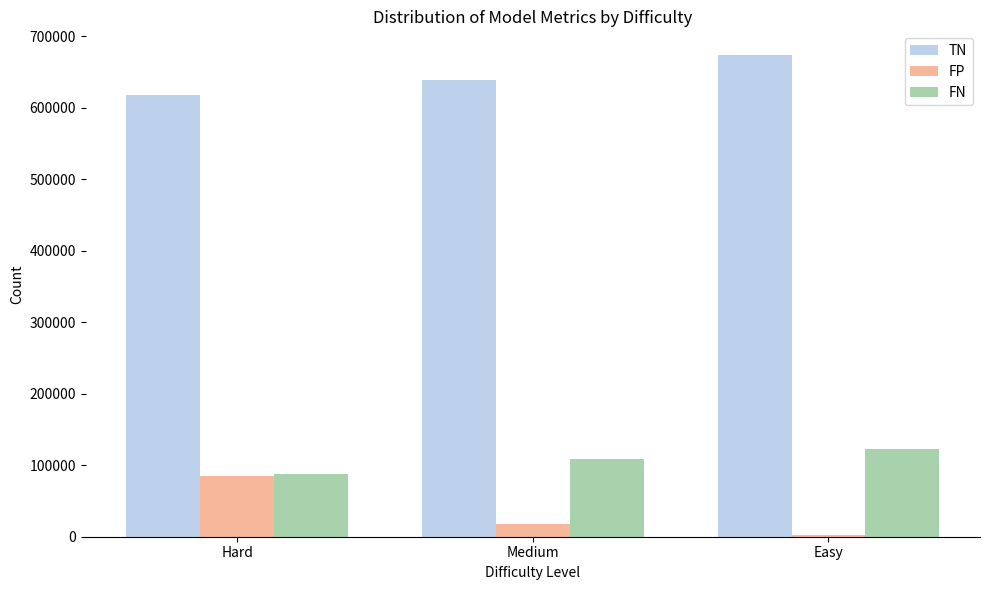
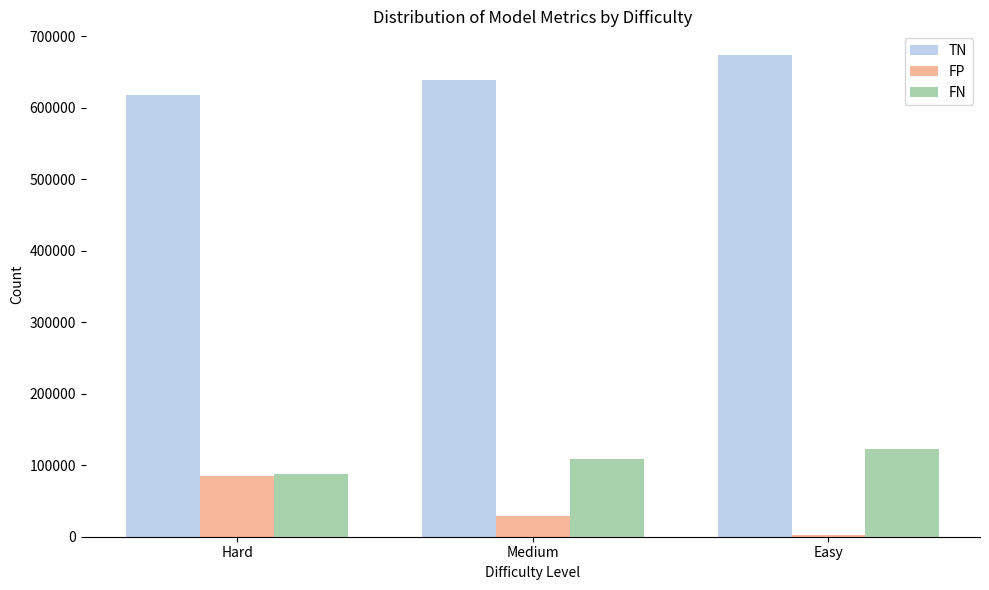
FP, Medium: 20000 -> 30000
